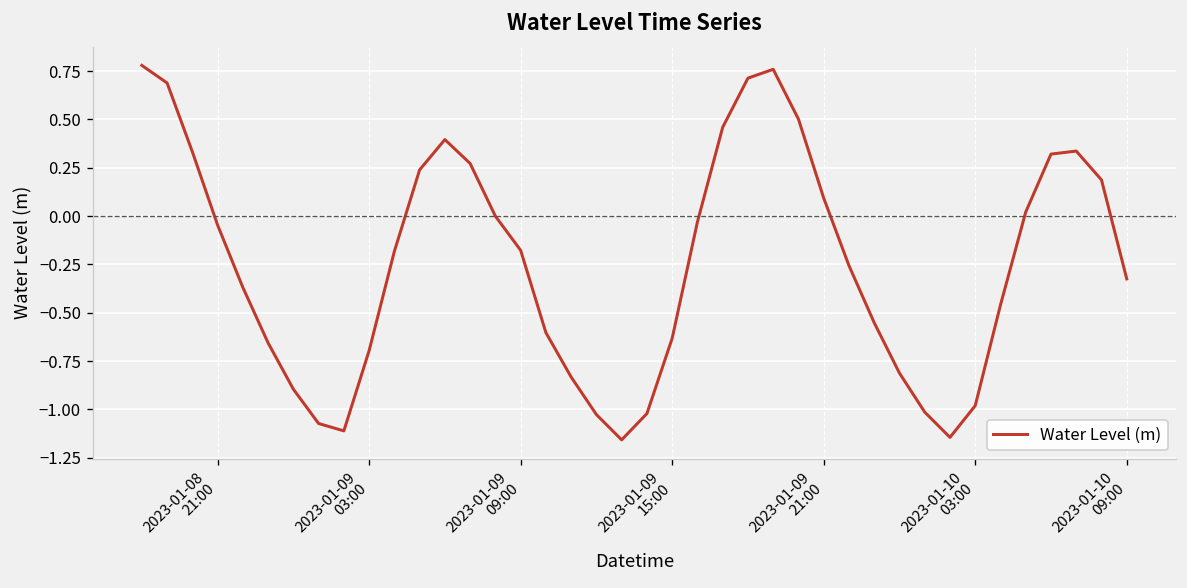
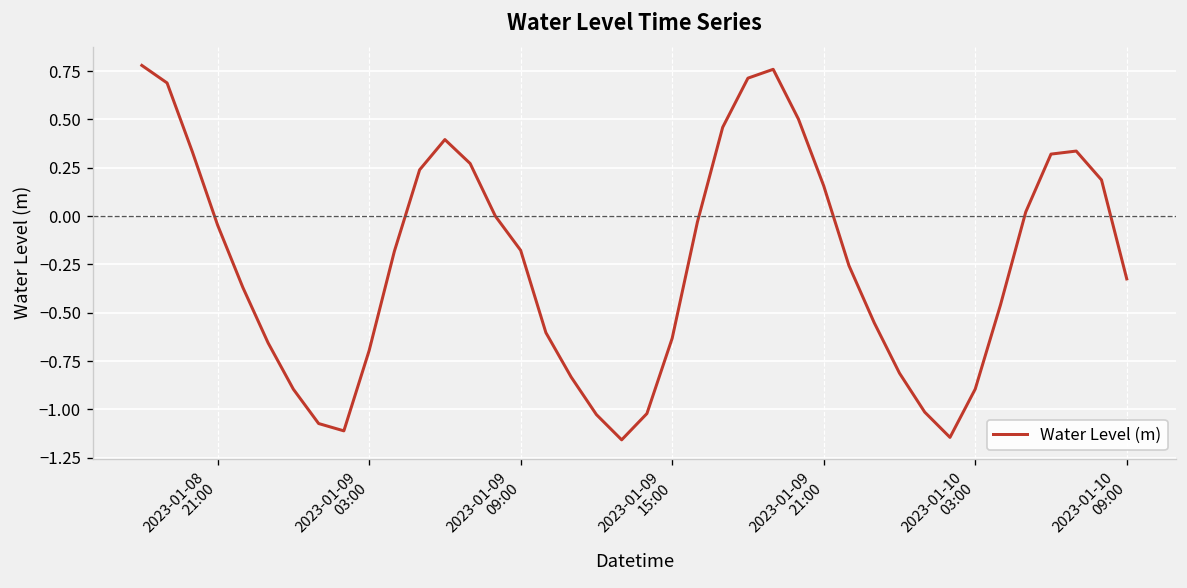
2023-01-09 21:00: 0.09 -> 0.16
2023-01-10 03:00: -0.98 -> -0.89
